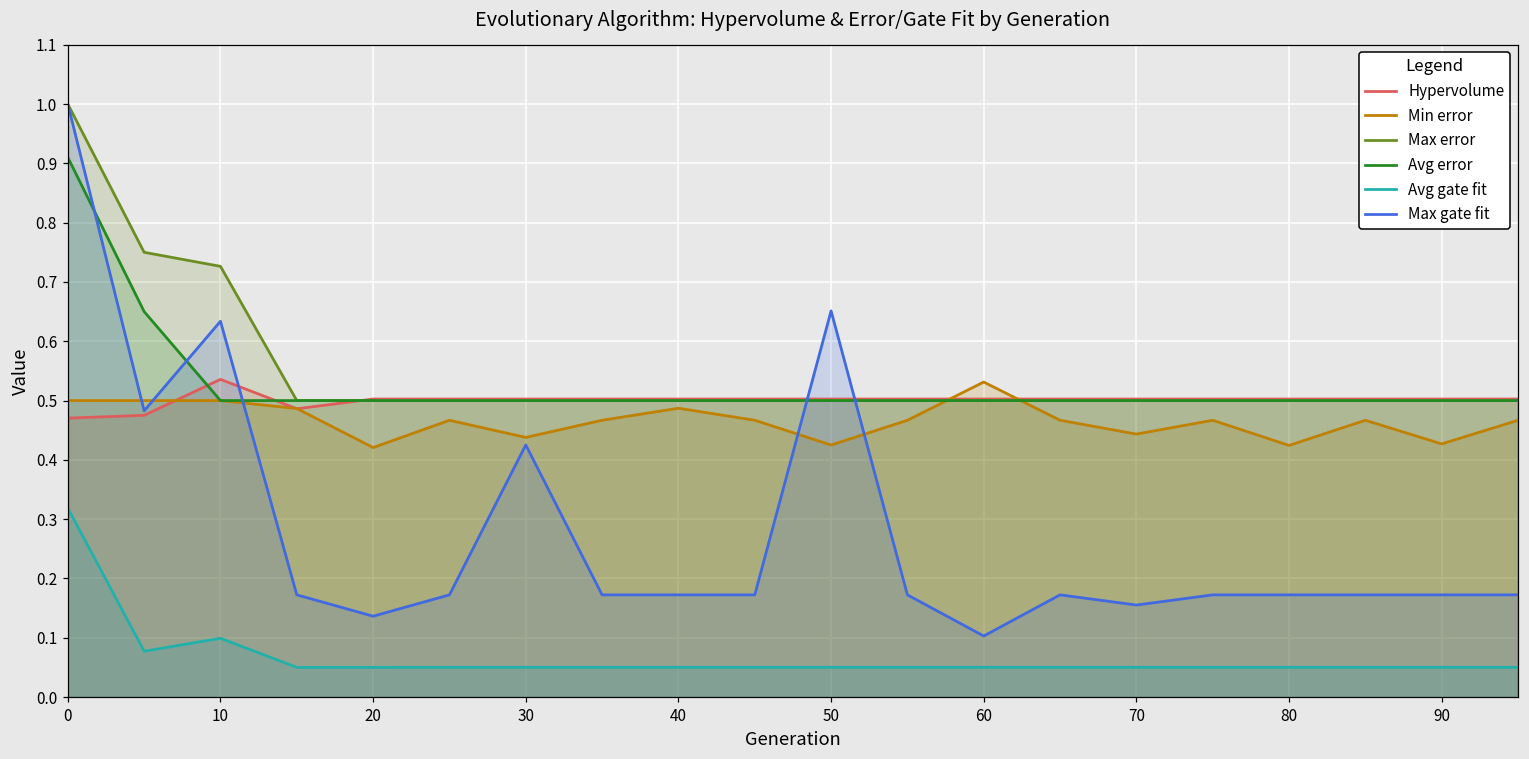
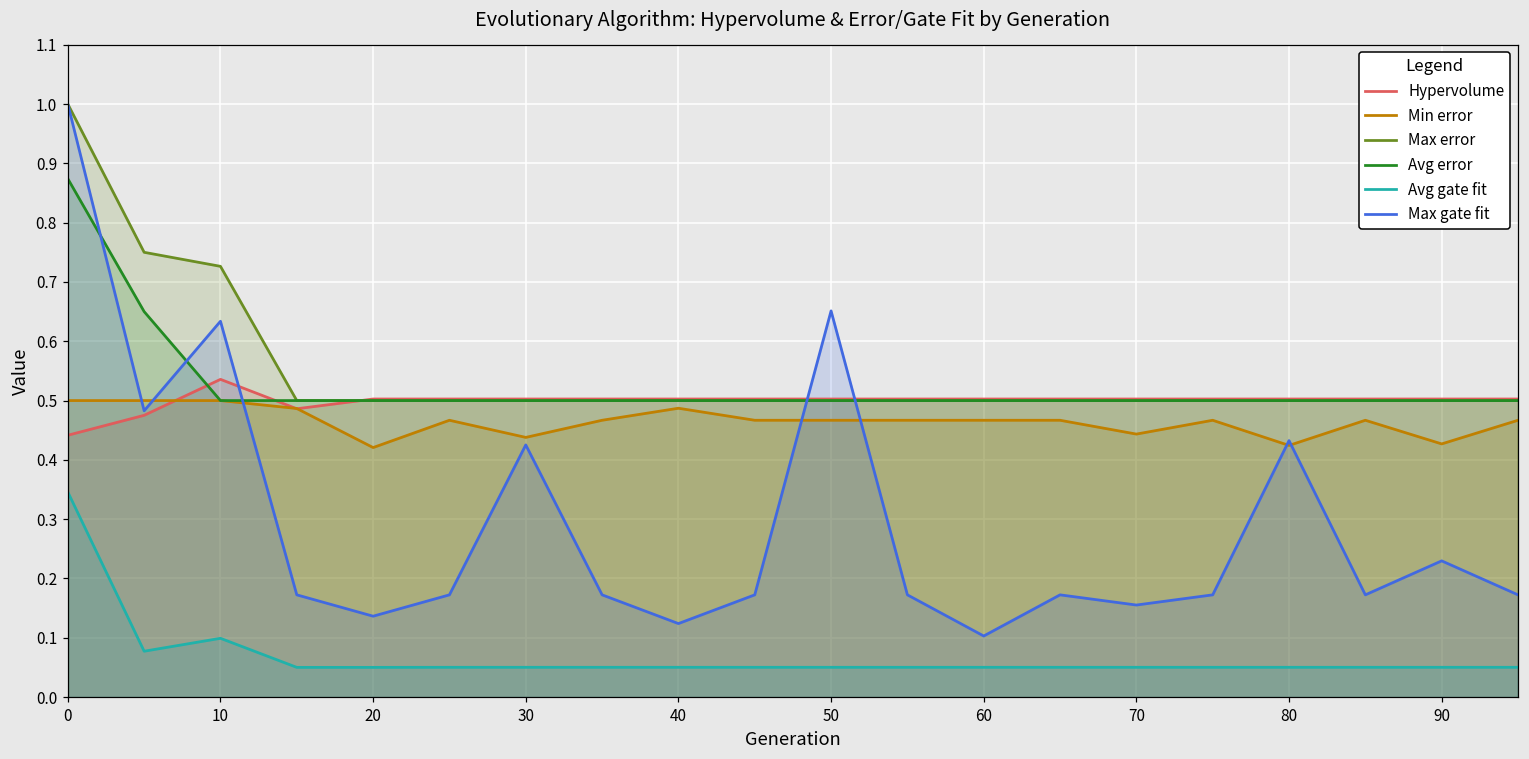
Hypervolume, 0: 0.47 -> 0.44
Avg error, 0: 0.91 -> 0.87
Avg gate fit, 0: 0.32 -> 0.35
Max gate fit, 40: 0.17 -> 0.12
Min error, 50: 0.43 -> 0.47
Min error, 60: 0.53 -> 0.47
Max gate fit, 80: 0.17 -> 0.43
Max gate fit, 90: 0.17 -> 0.23
